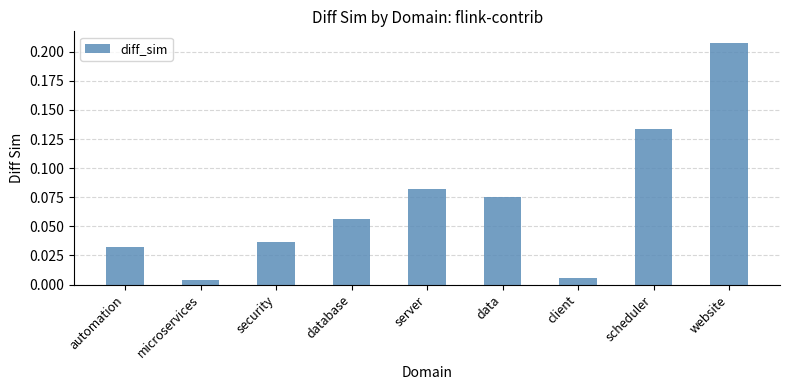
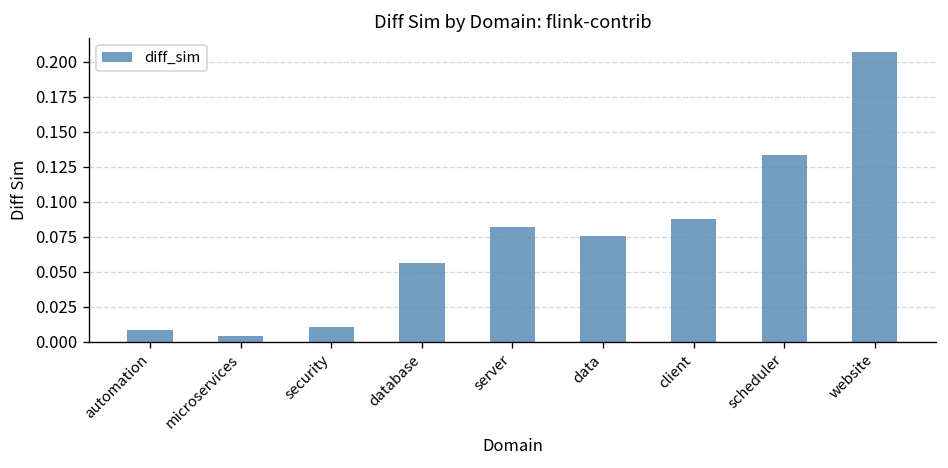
automation: 0.032 -> 0.008
security: 0.037 -> 0.010
client: 0.005 -> 0.087
